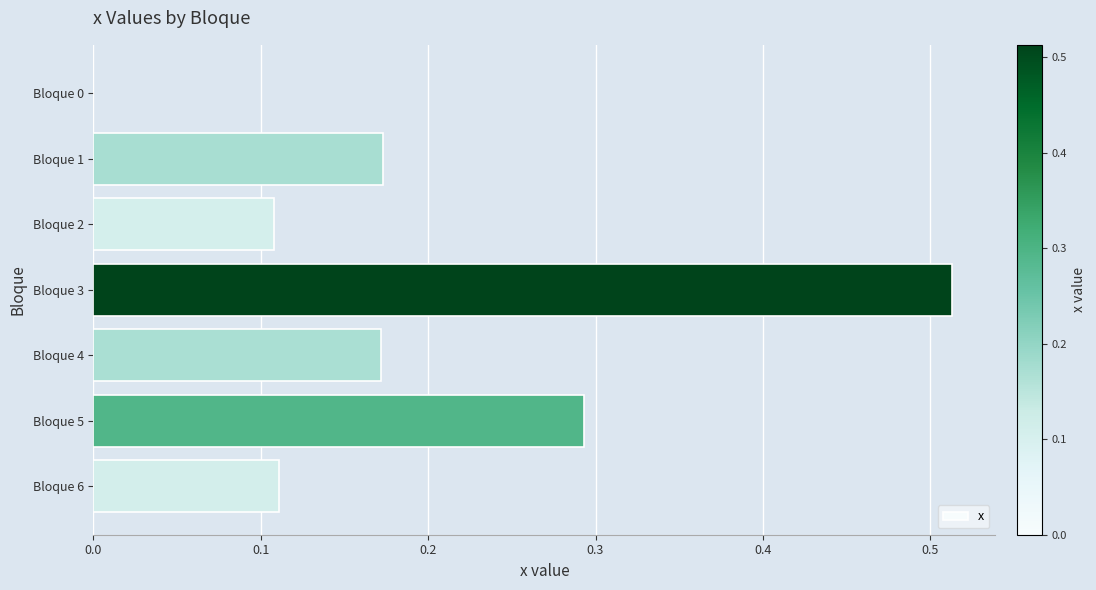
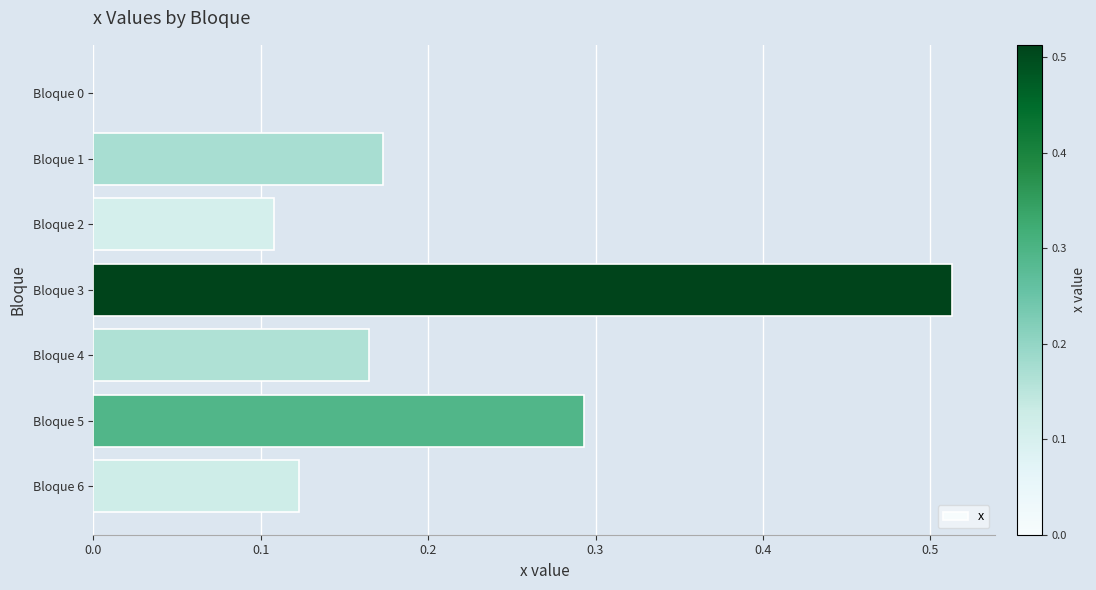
Bloque 4: 0.172 -> 0.165
Bloque 6: 0.111 -> 0.123
